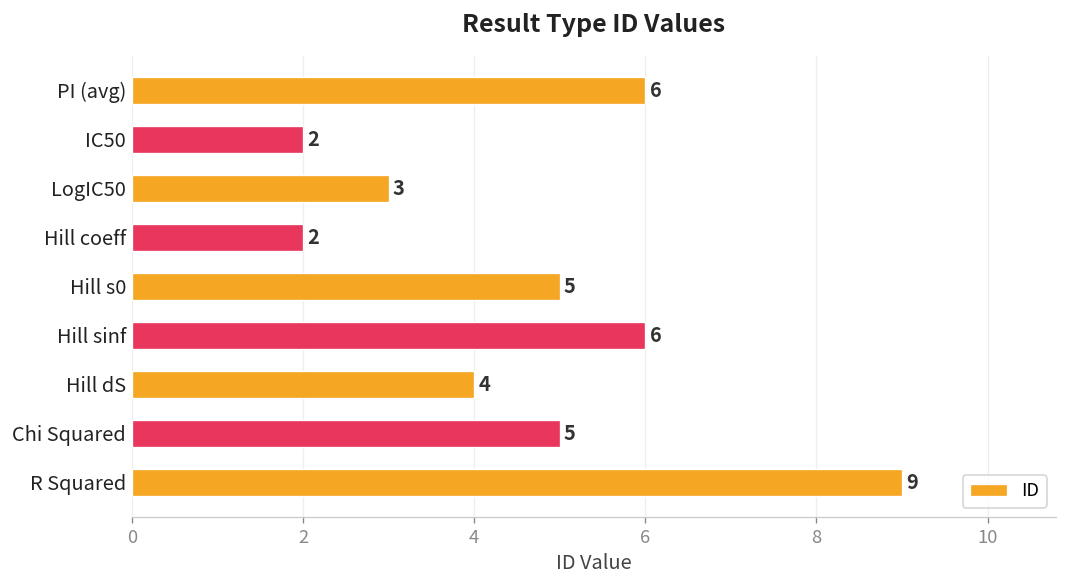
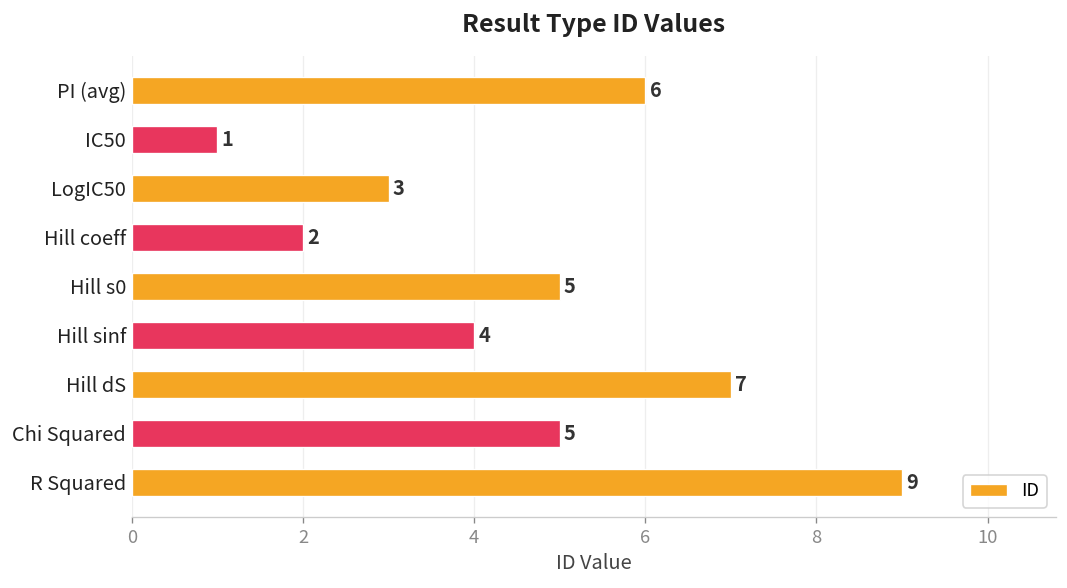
IC50: 2 -> 1
Hill sinf: 6 -> 4
Hill dS: 4 -> 7
